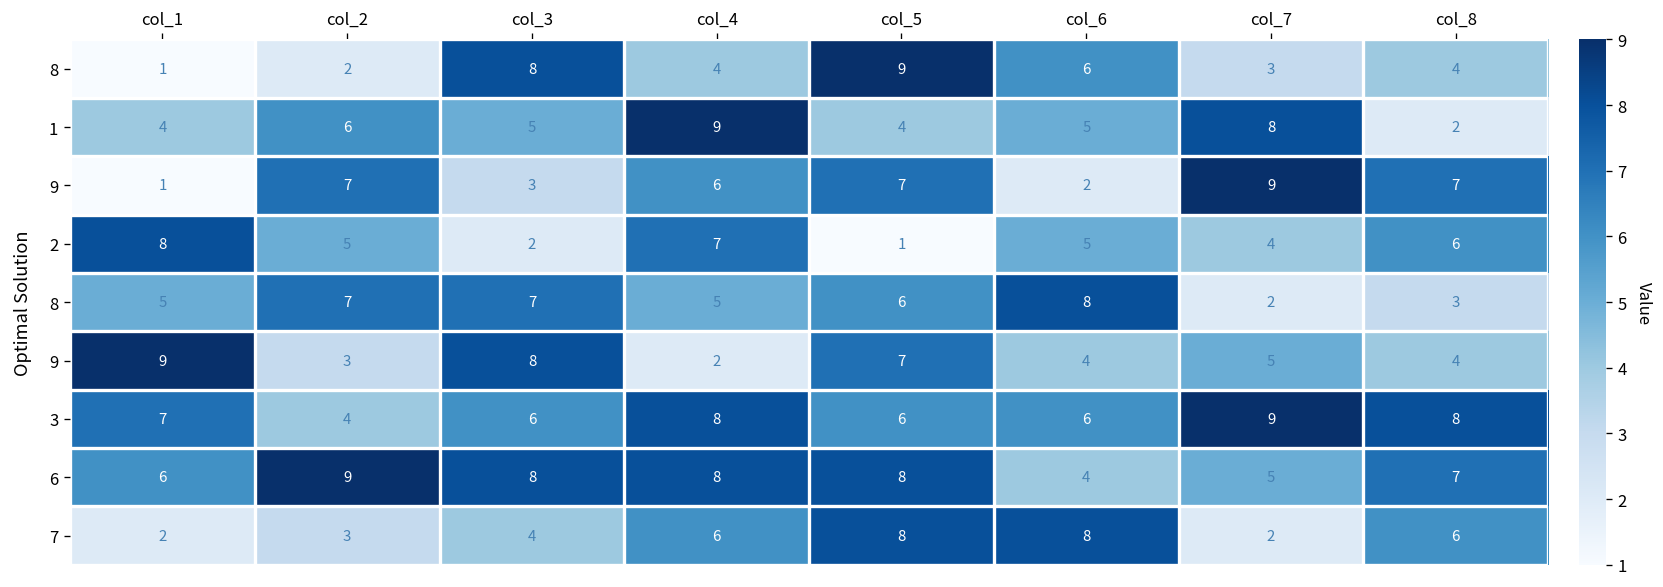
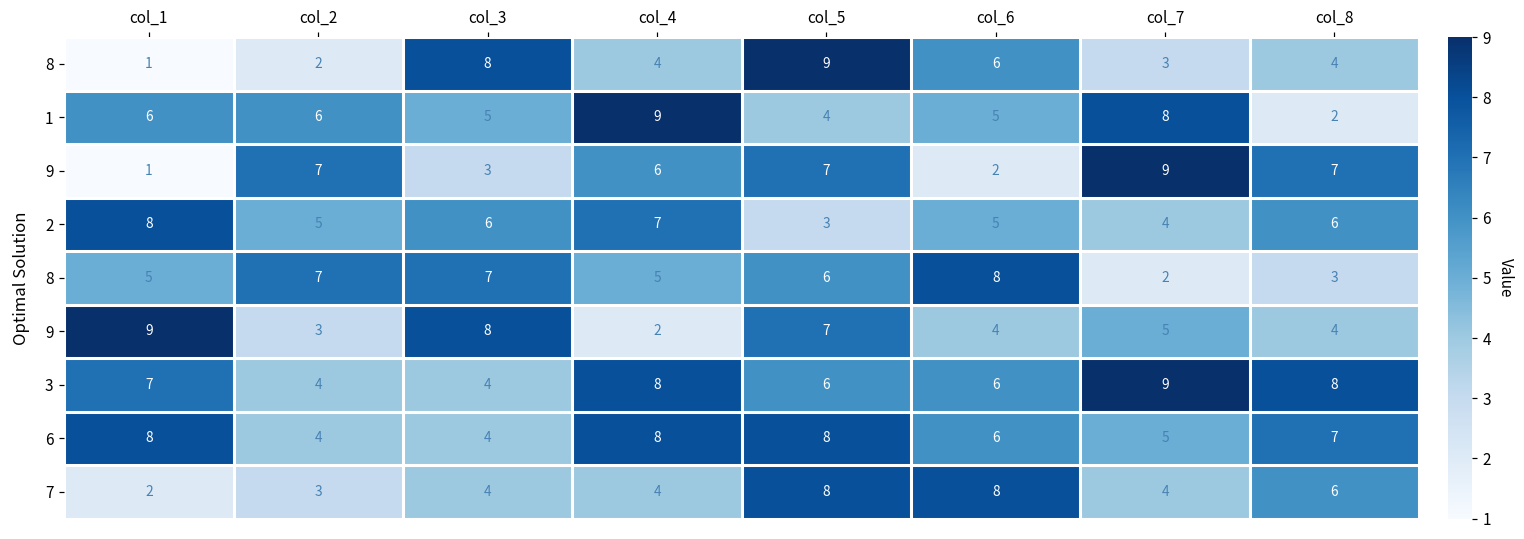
1, col_1: 4 -> 6
2, col_3: 2 -> 6
2, col_5: 1 -> 3
3, col_3: 6 -> 4
6, col_1: 6 -> 8
6, col_2: 9 -> 4
6, col_3: 8 -> 4
6, col_6: 4 -> 6
7, col_4: 6 -> 4
7, col_7: 2 -> 4
